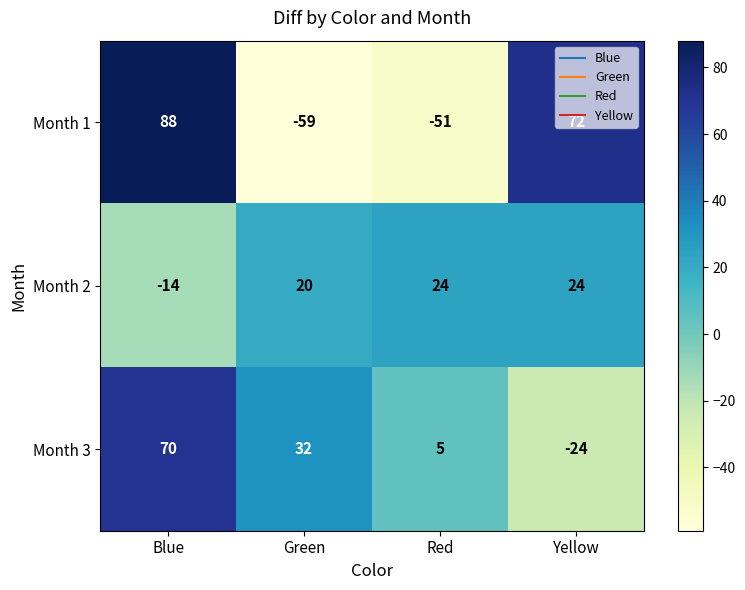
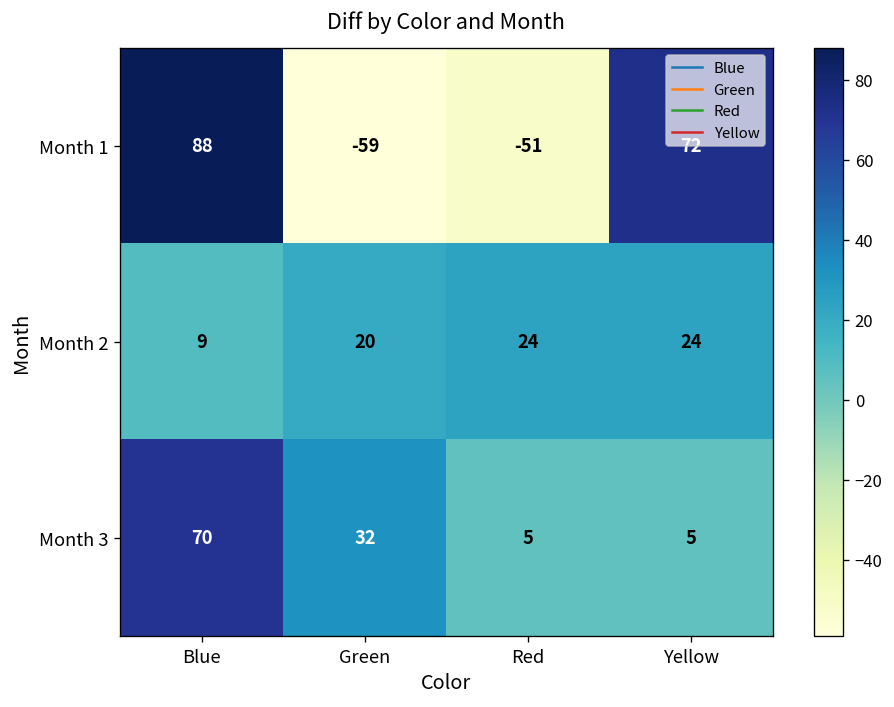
Month 2, Blue: -14 -> 9
Month 3, Yellow: -24 -> 5
